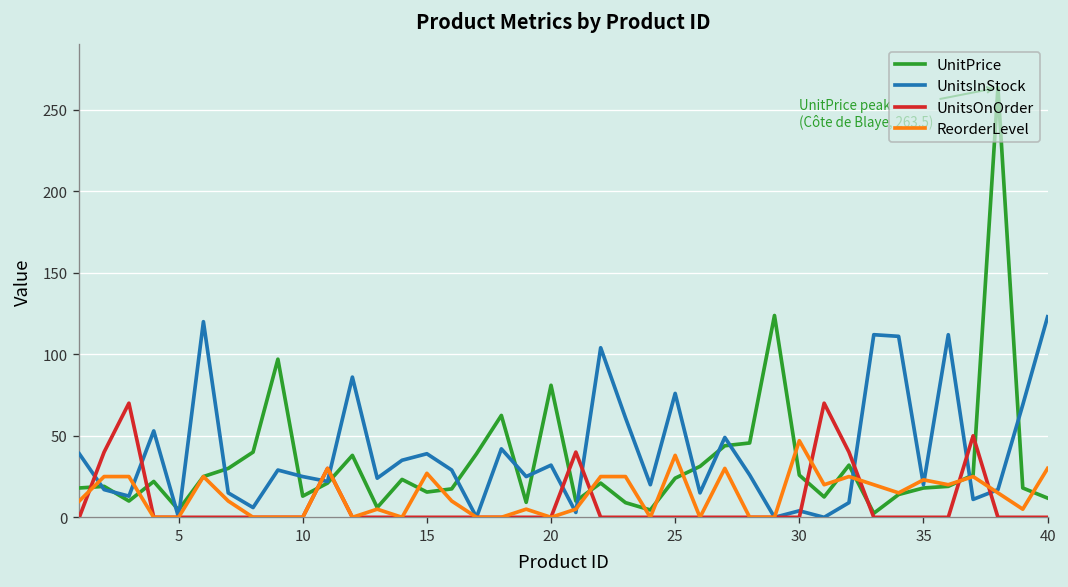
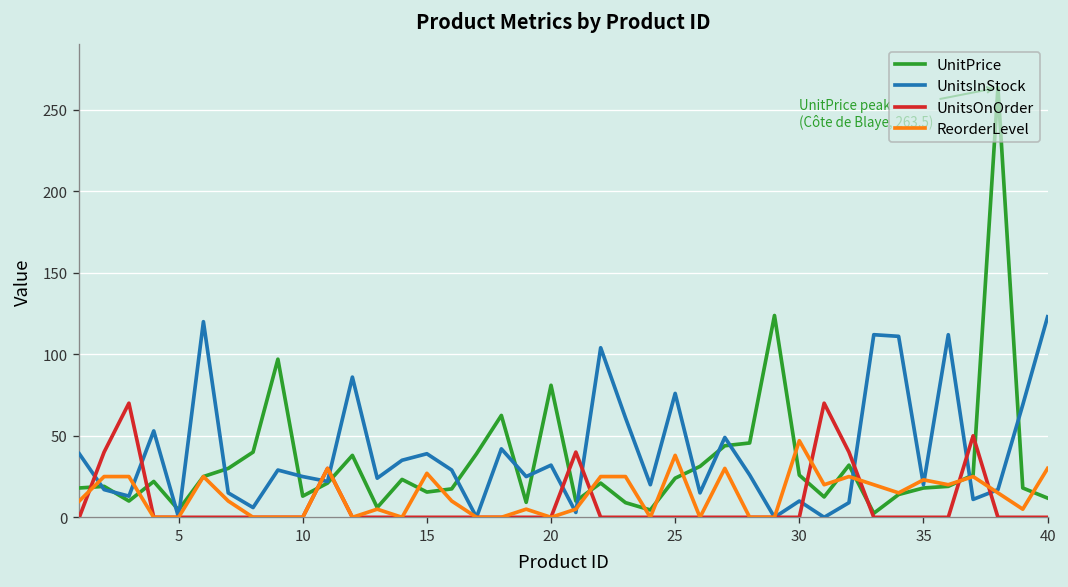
UnitsInStock, 30: 4 -> 10
